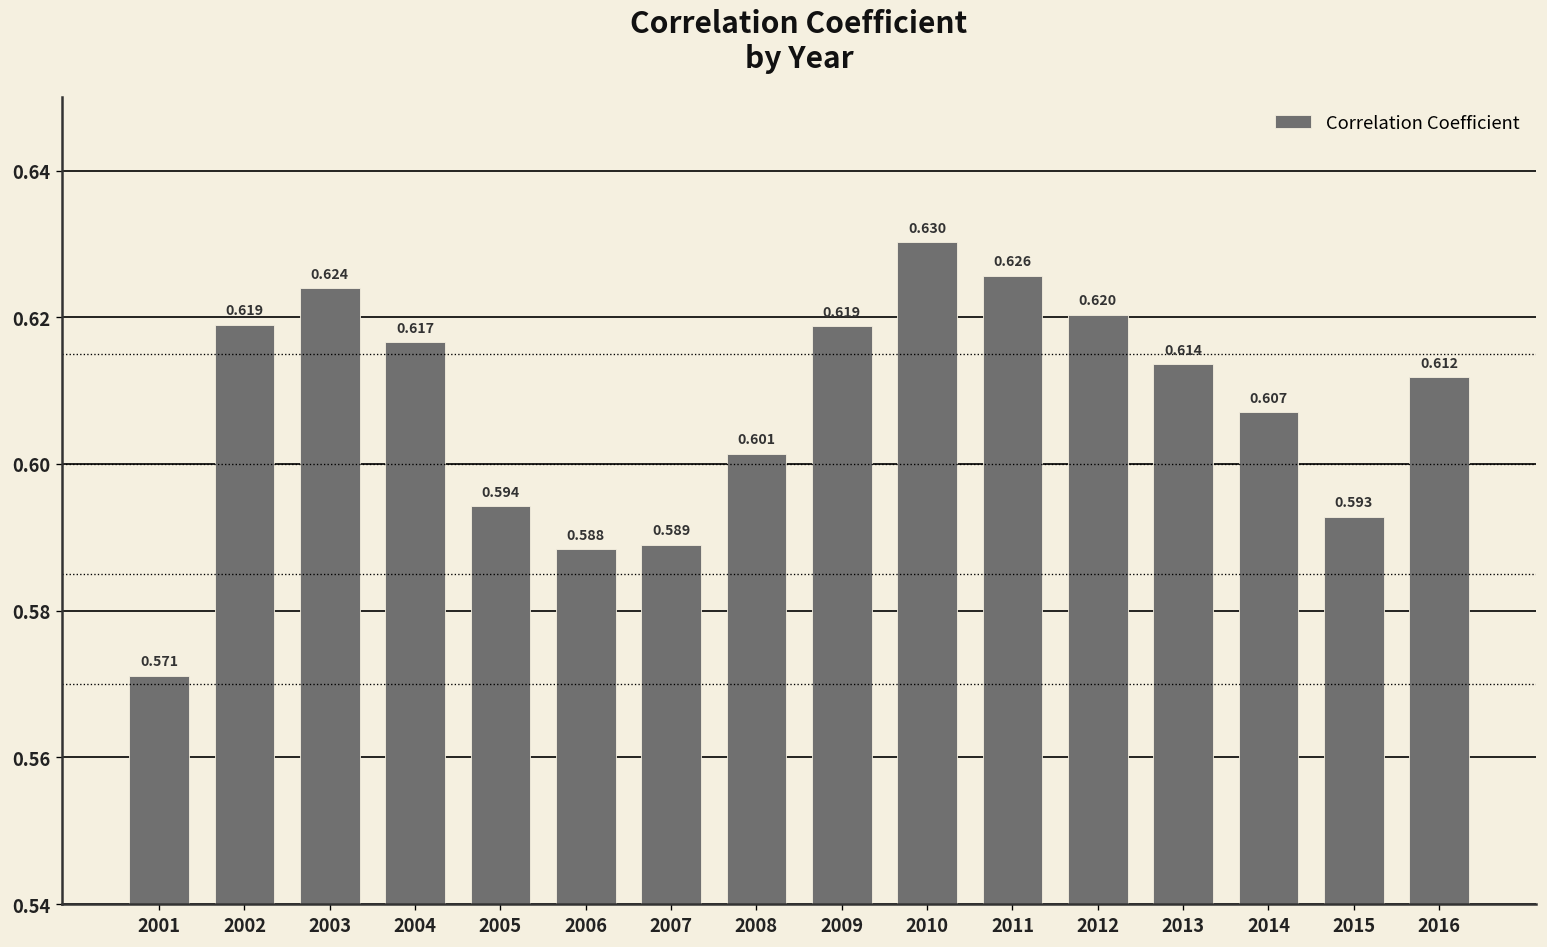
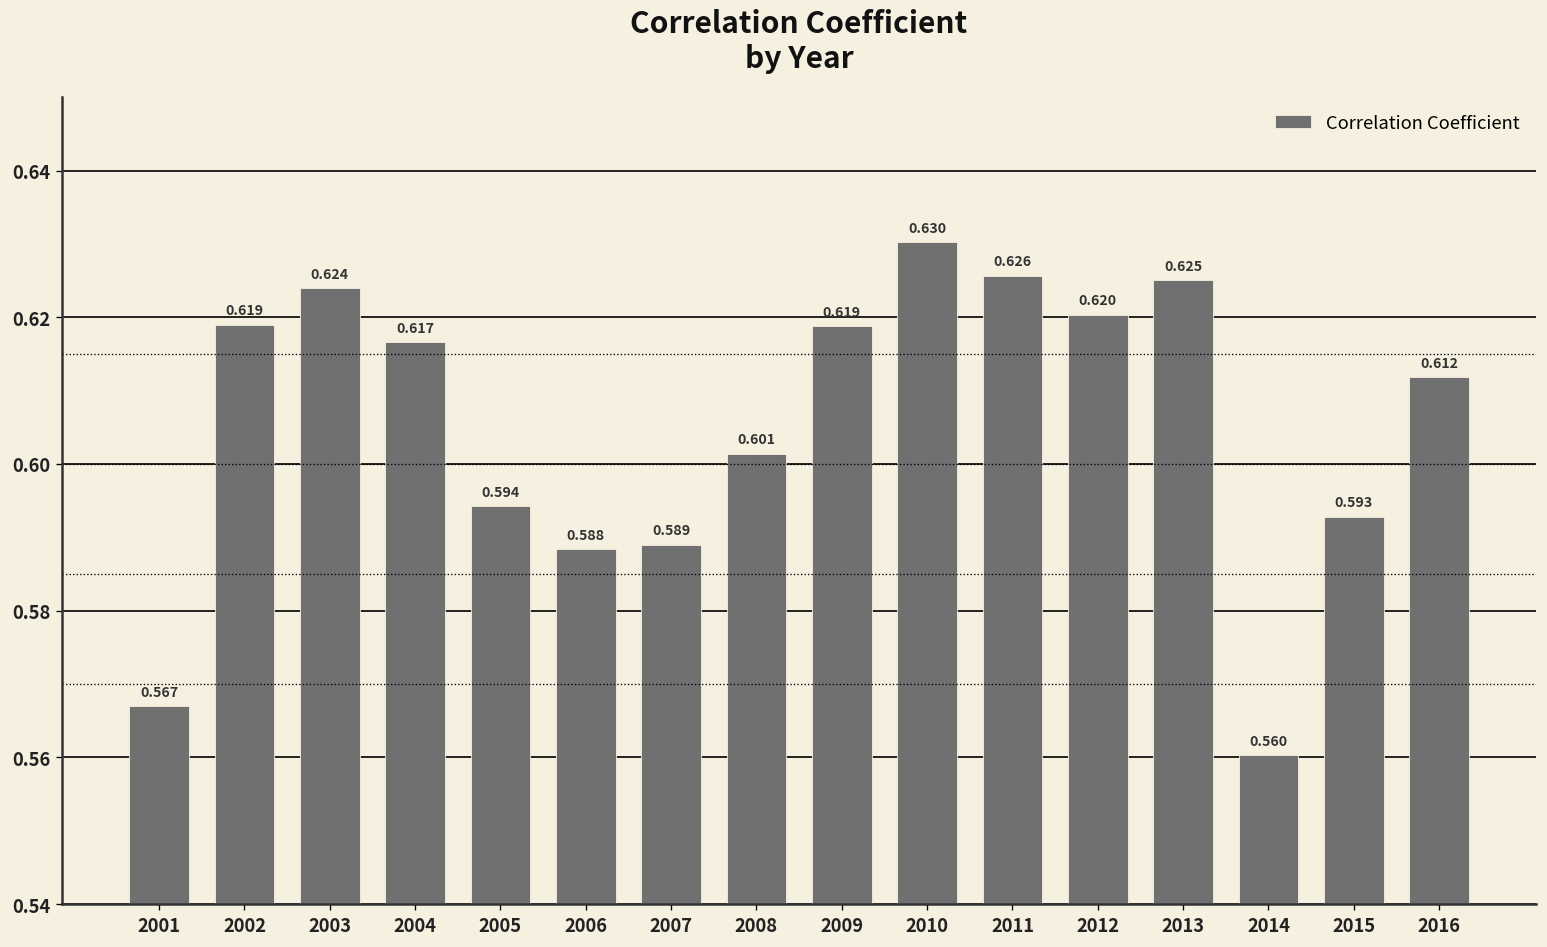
2001: 0.571 -> 0.567
2013: 0.614 -> 0.625
2014: 0.607 -> 0.560
